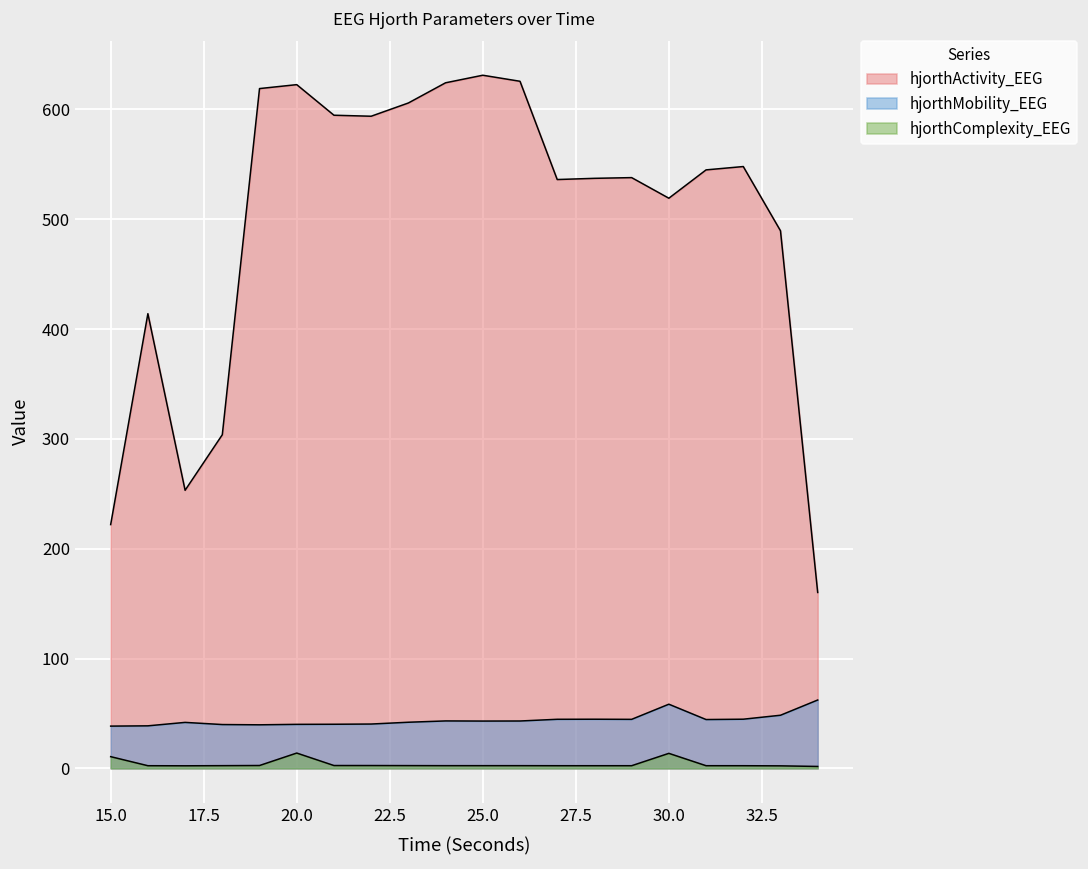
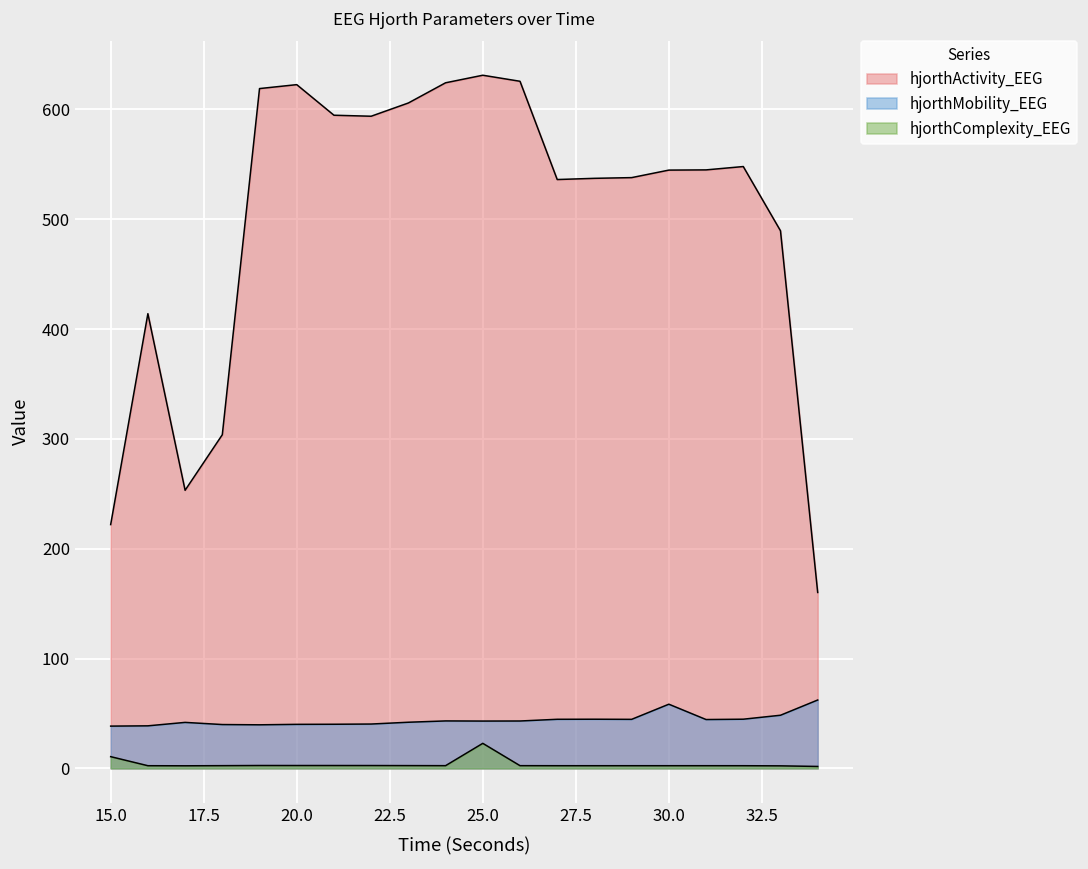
hjorthComplexity_EEG, 20.0: 10 -> 0
hjorthComplexity_EEG, 25.0: 0 -> 20
hjorthActivity_EEG, 30.0: 520 -> 540
hjorthComplexity_EEG, 30.0: 10 -> 0
